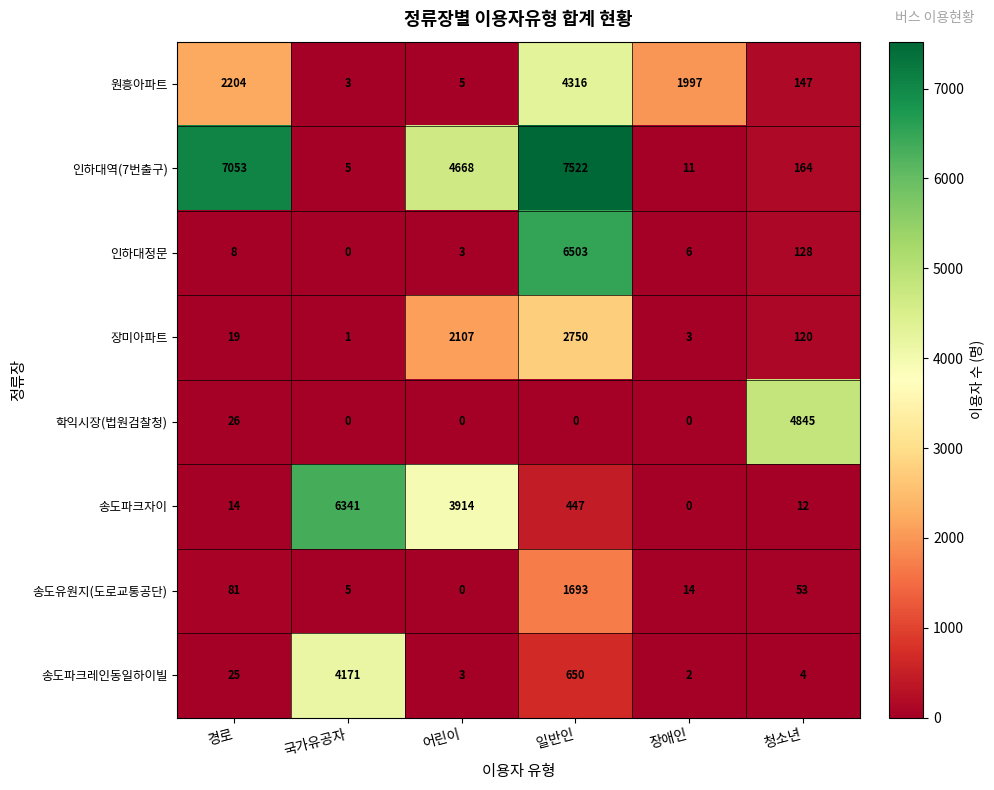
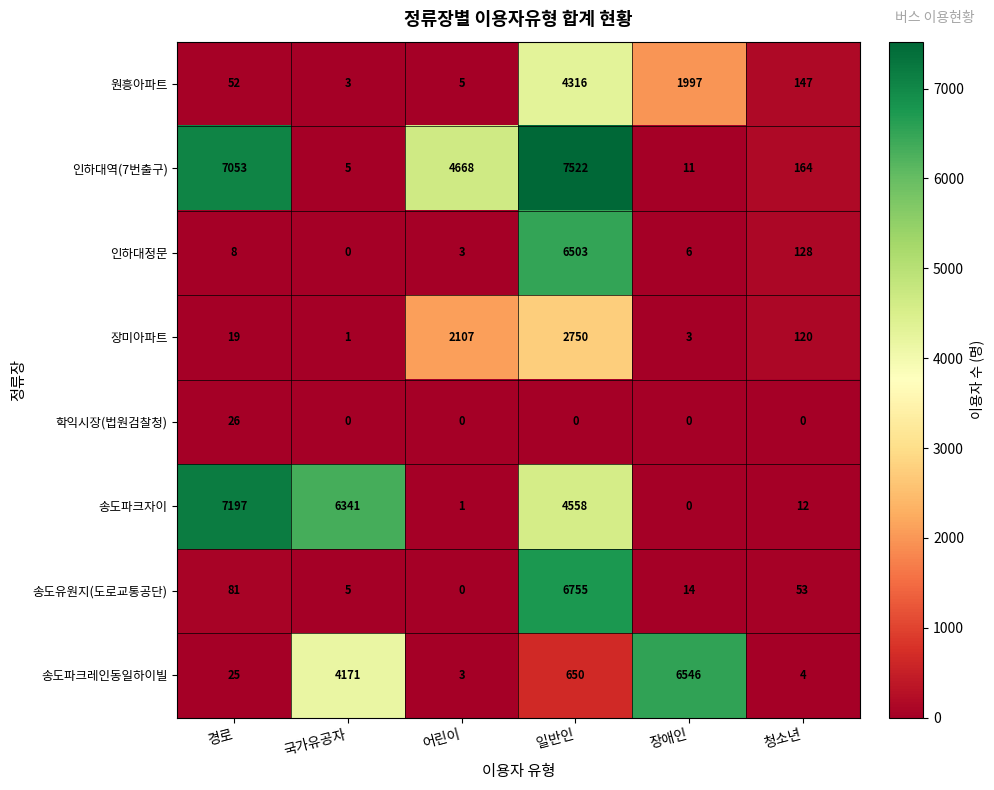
원흥아파트, 경로: 2204 -> 52
학익시장(법원검찰청), 청소년: 4845 -> 0
송도파크자이, 경로: 14 -> 7197
송도파크자이, 어린이: 3914 -> 1
송도파크자이, 일반인: 447 -> 4558
송도유원지(도로교통공단), 일반인: 1693 -> 6755
송도파크레인동일하이빌, 장애인: 2 -> 6546
